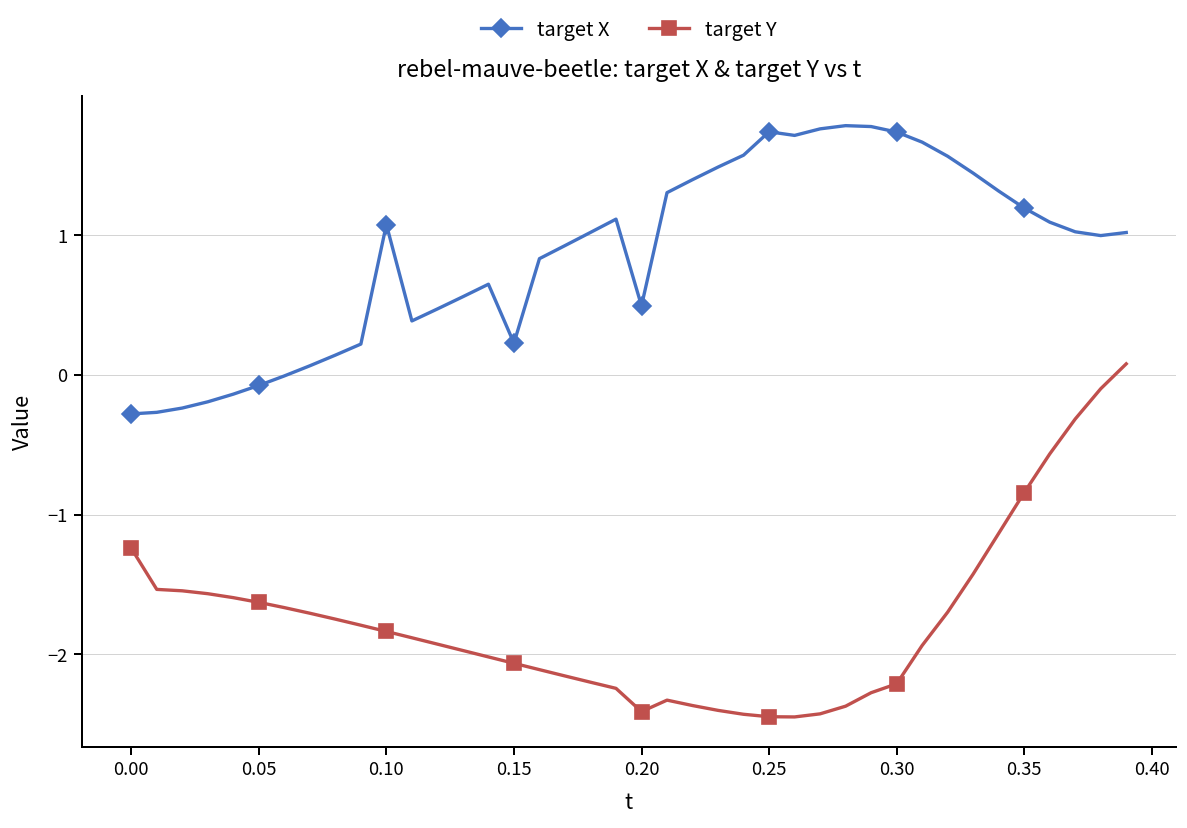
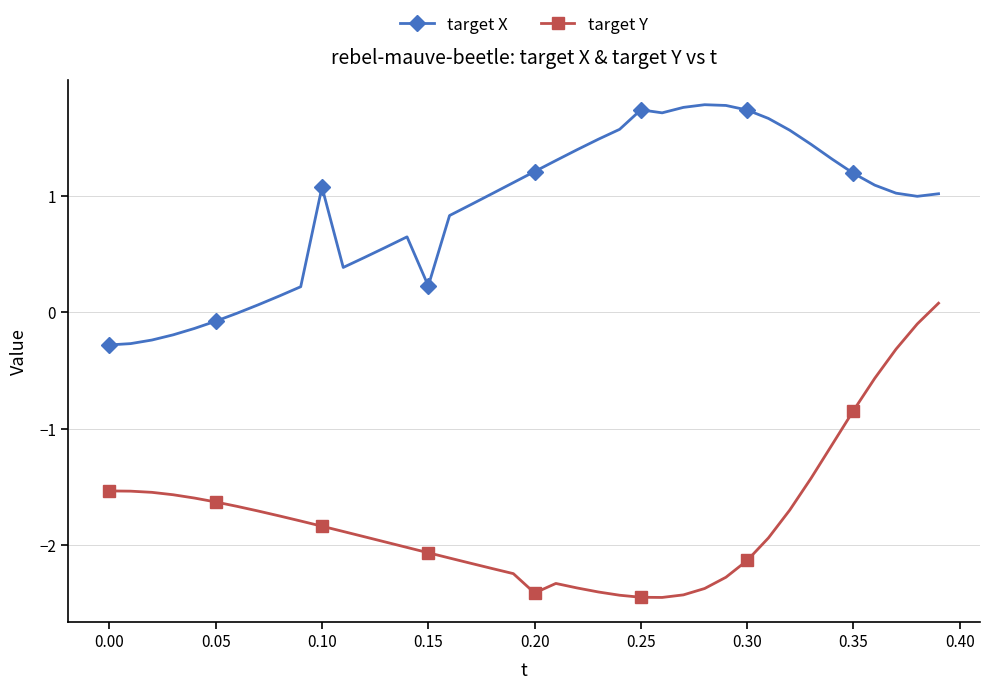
target Y, 0.00: -1.24 -> -1.53
target X, 0.20: 0.50 -> 1.21
target Y, 0.30: -2.21 -> -2.13
